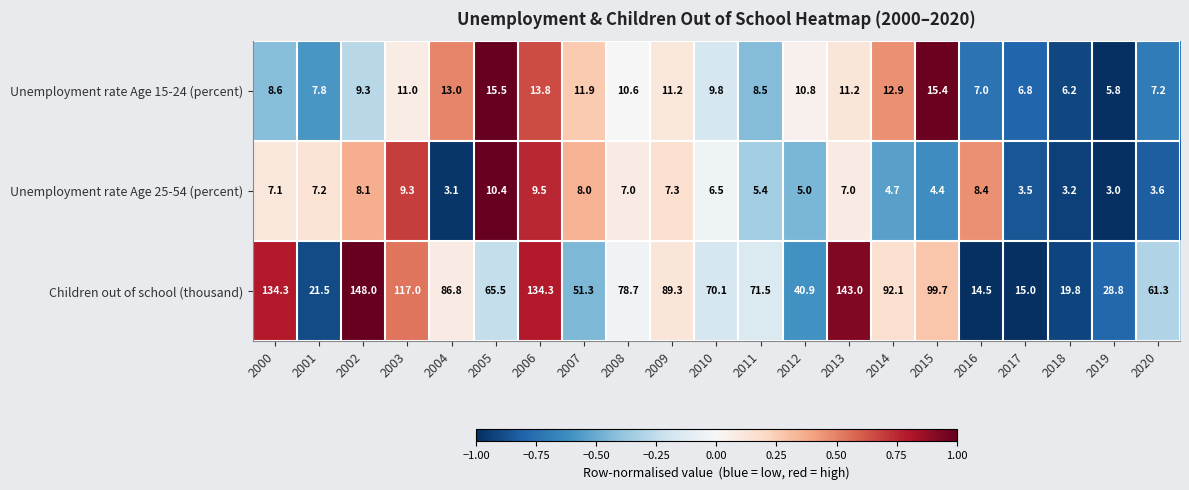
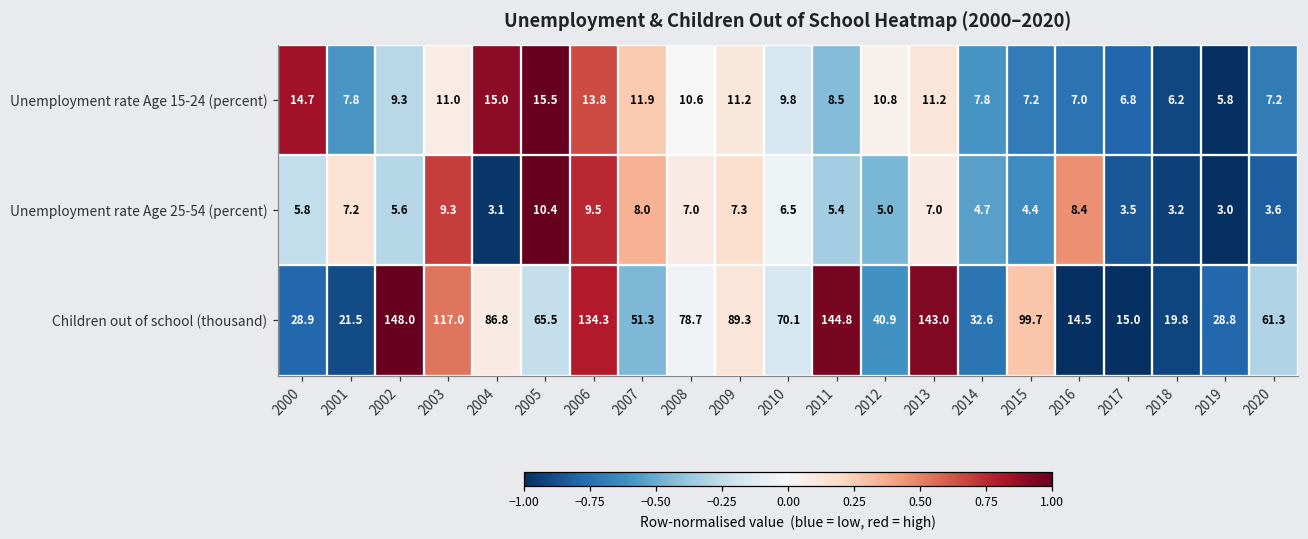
Unemployment rate Age 15-24 (percent), 2000: 8.6 -> 14.7
Unemployment rate Age 15-24 (percent), 2004: 13.0 -> 15.0
Unemployment rate Age 15-24 (percent), 2014: 12.9 -> 7.8
Unemployment rate Age 15-24 (percent), 2015: 15.4 -> 7.2
Unemployment rate Age 25-54 (percent), 2000: 7.1 -> 5.8
Unemployment rate Age 25-54 (percent), 2002: 8.1 -> 5.6
Children out of school (thousand), 2000: 134.3 -> 28.9
Children out of school (thousand), 2011: 71.5 -> 144.8
Children out of school (thousand), 2014: 92.1 -> 32.6
